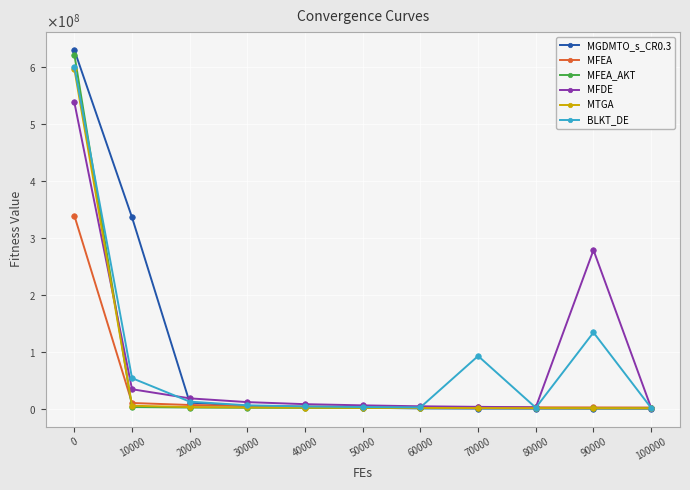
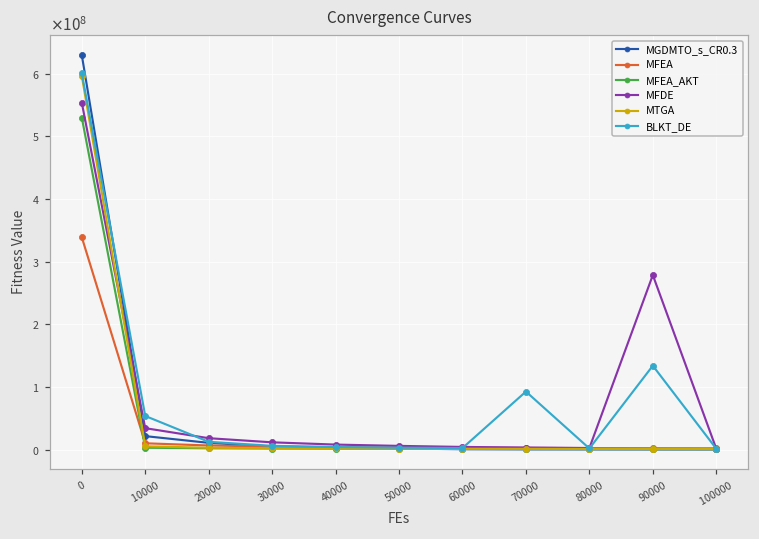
MFEA_AKT, 0: 620000000 -> 530000000
MFDE, 0: 540000000 -> 550000000
MGDMTO_s_CR0.3, 10000: 340000000 -> 20000000
